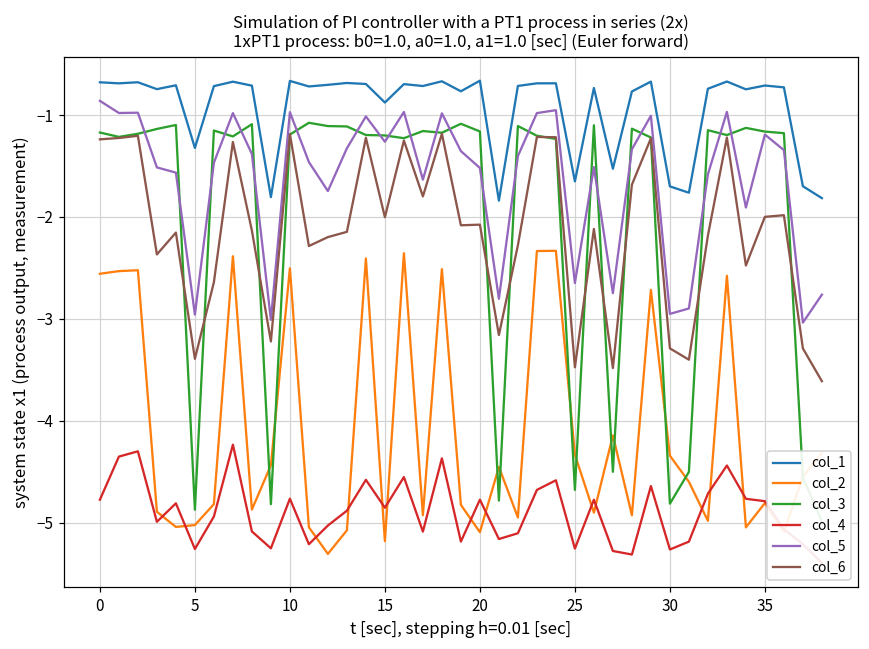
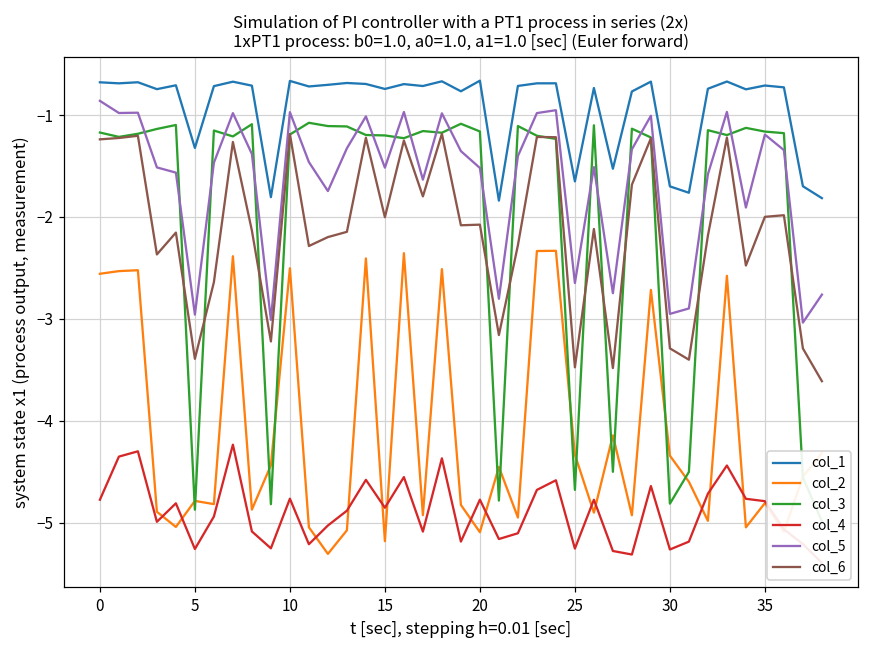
col_2, 5: -5.0 -> -4.8
col_1, 15: -0.9 -> -0.7
col_5, 15: -1.3 -> -1.5
